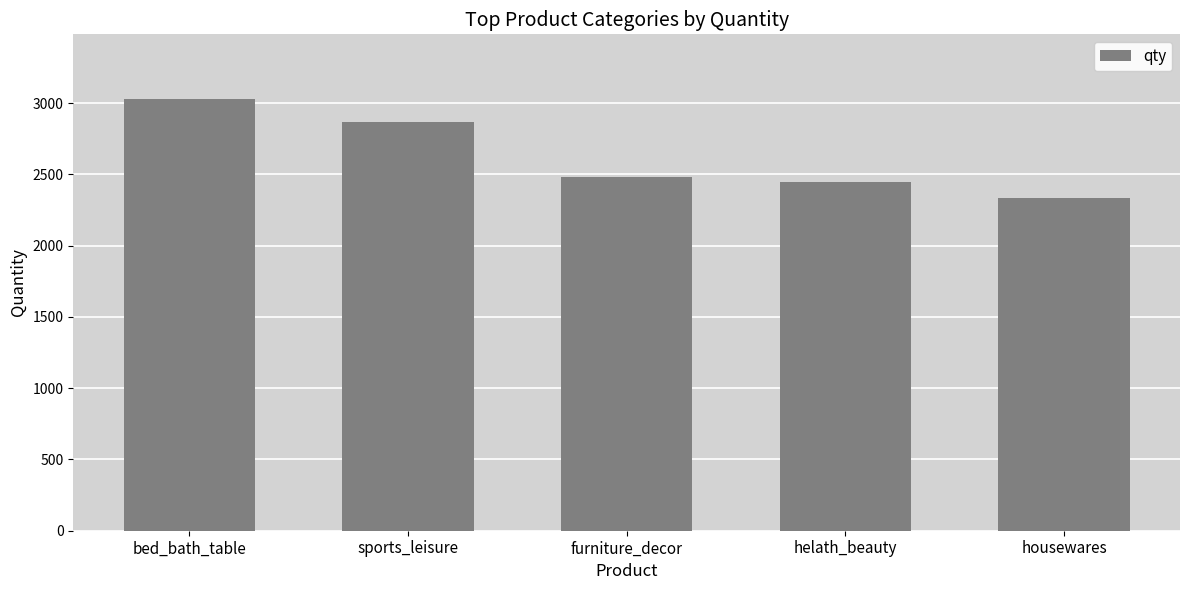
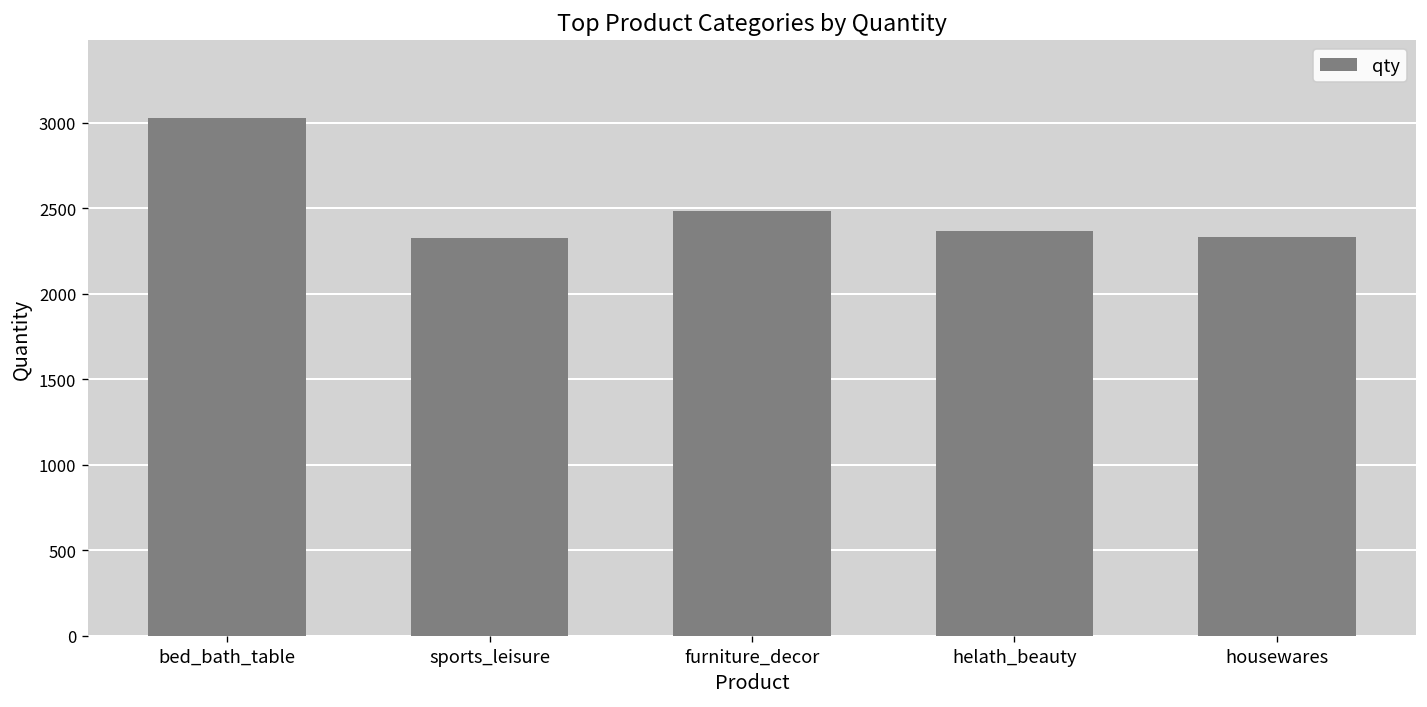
sports_leisure: 2870 -> 2330
helath_beauty: 2440 -> 2370
